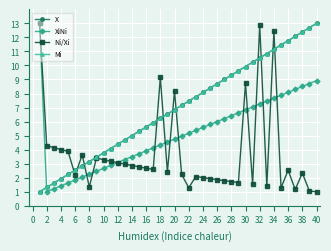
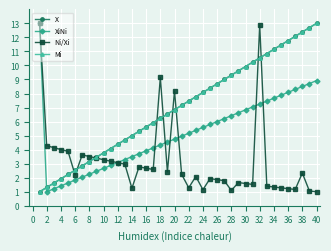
Ni/Xi, 8: 1.3 -> 3.5
Ni/Xi, 14: 2.9 -> 1.2
Ni/Xi, 24: 2.0 -> 1.1
Ni/Xi, 28: 1.7 -> 1.1
Ni/Xi, 30: 8.7 -> 1.6
Ni/Xi, 34: 12.5 -> 1.3
Ni/Xi, 36: 2.5 -> 1.2
